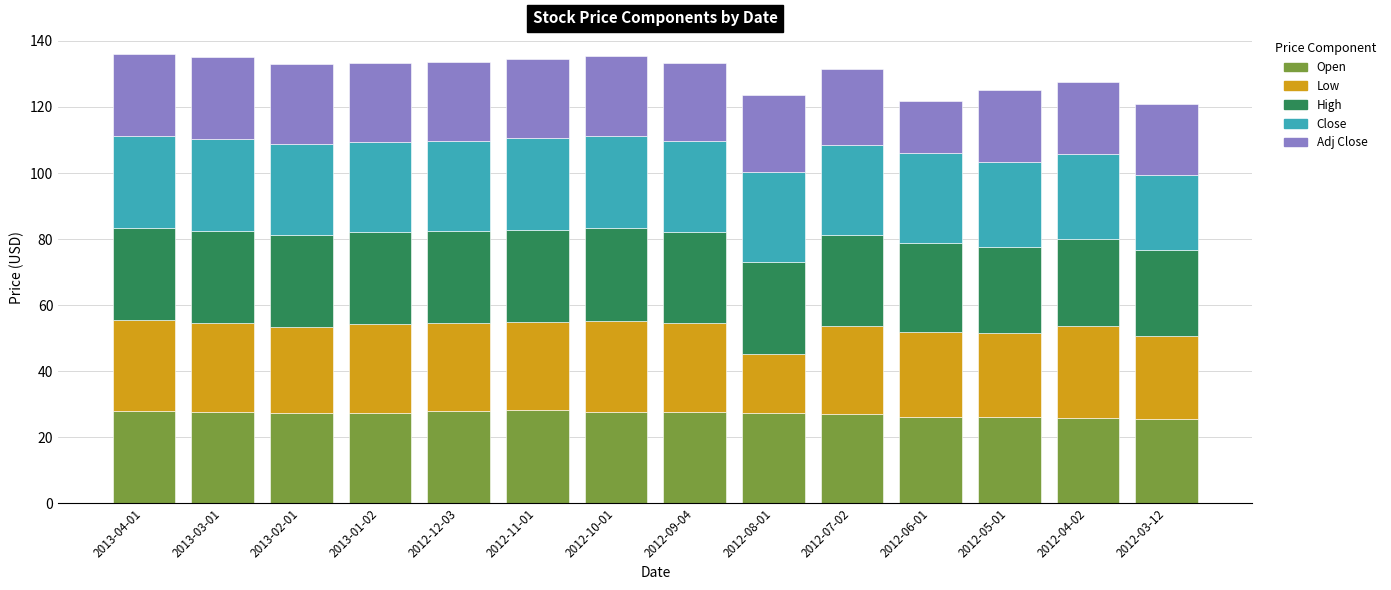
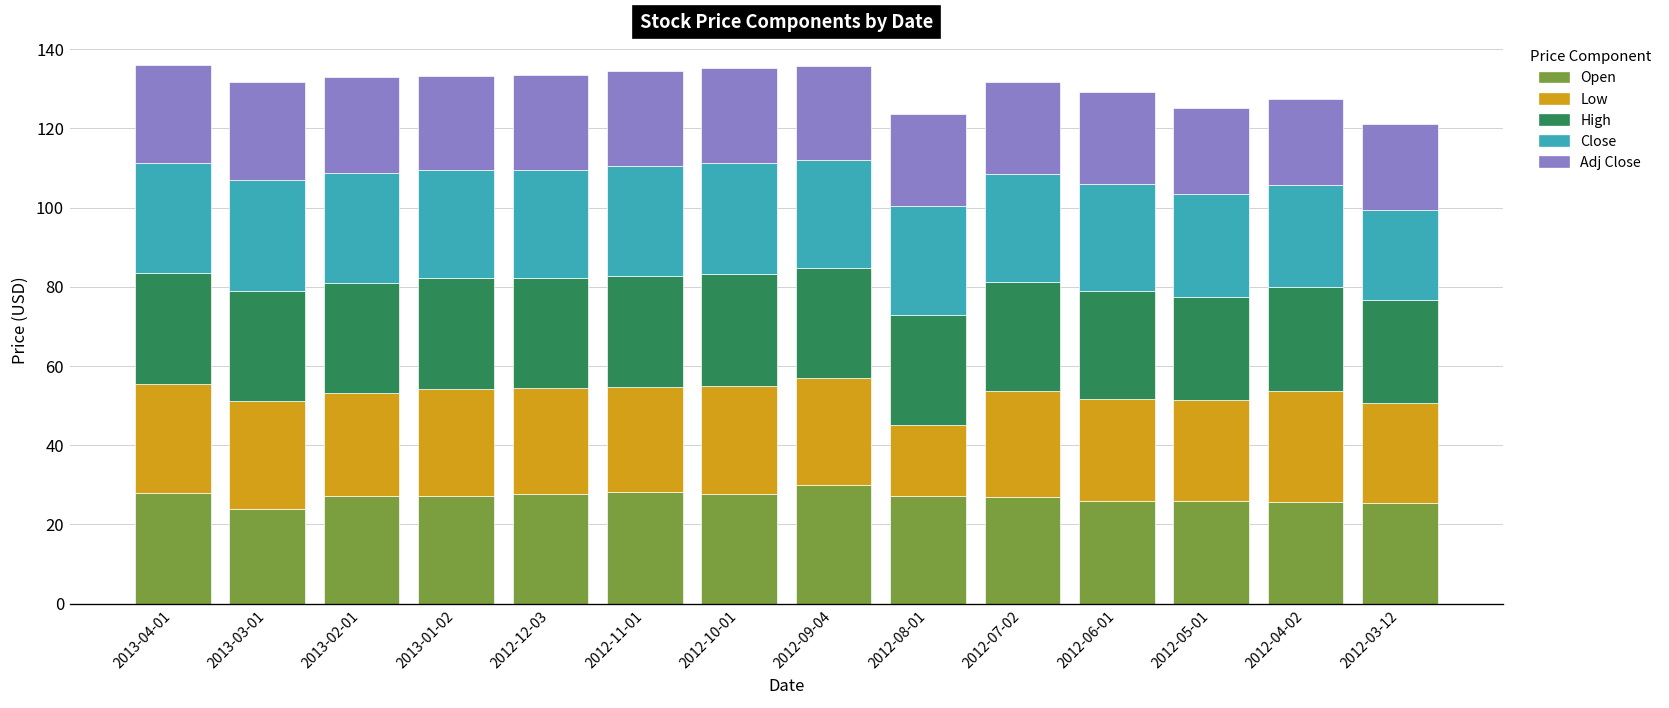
Open, 2013-03-01: 28 -> 24
Open, 2012-09-04: 27 -> 30
Adj Close, 2012-06-01: 16 -> 23
